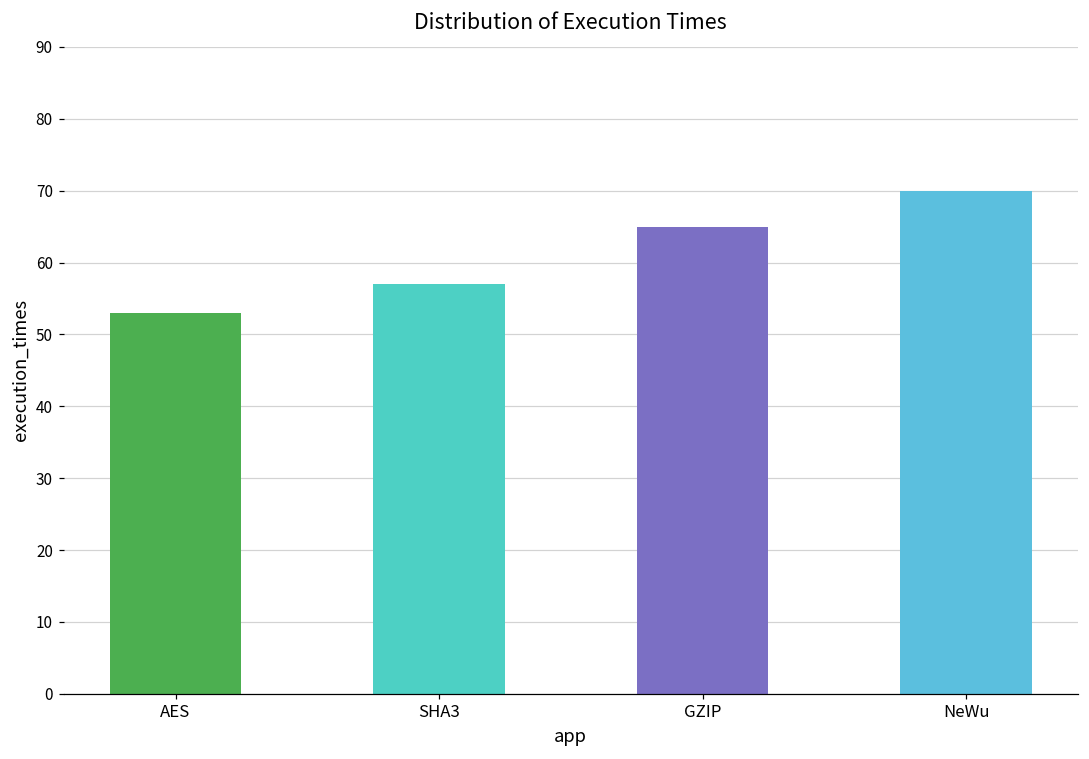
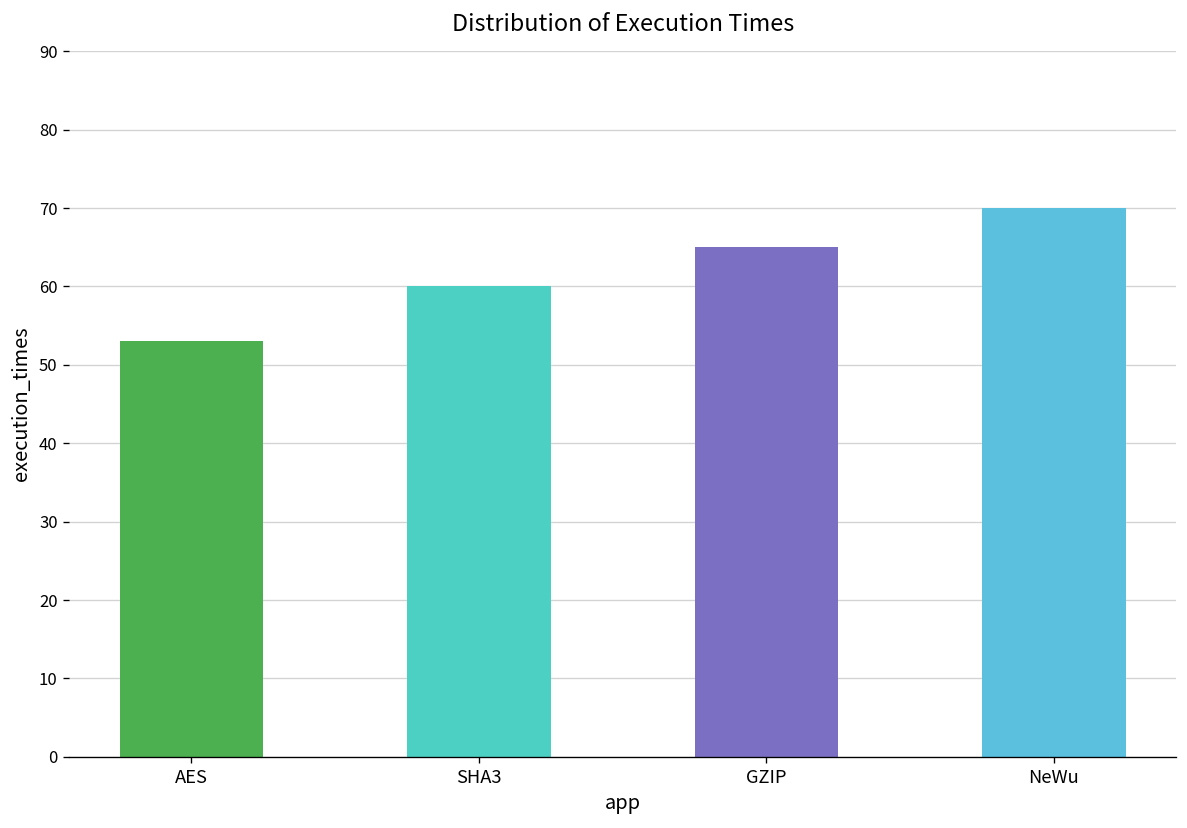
SHA3: 57 -> 60
